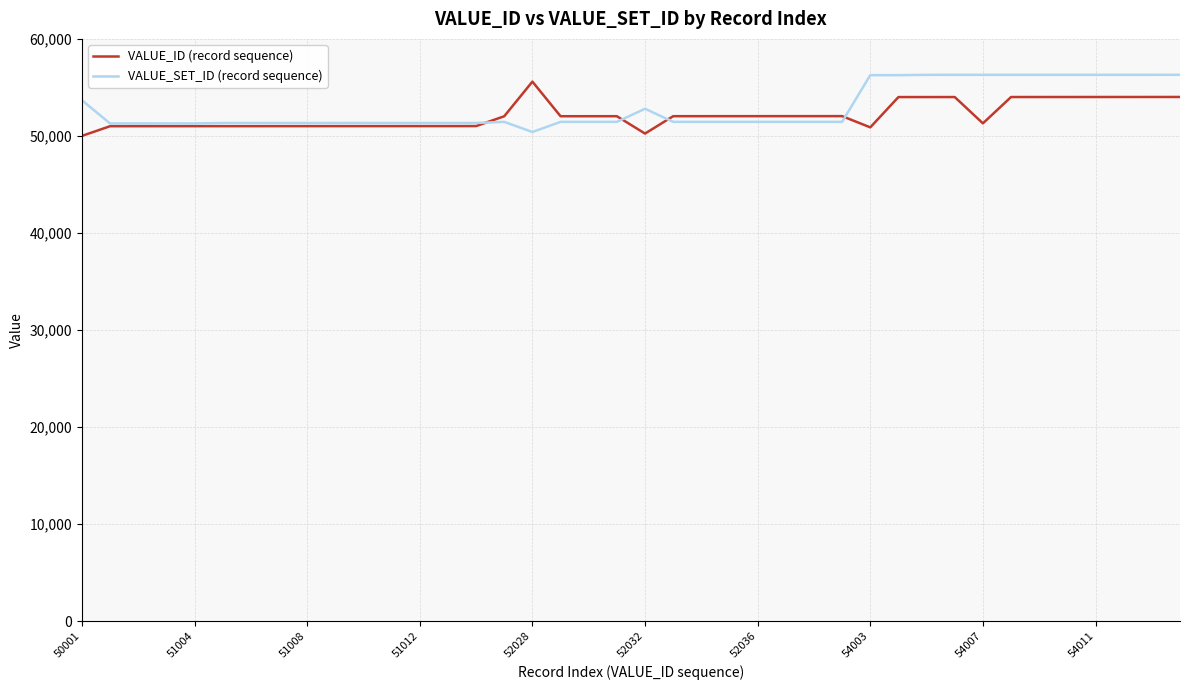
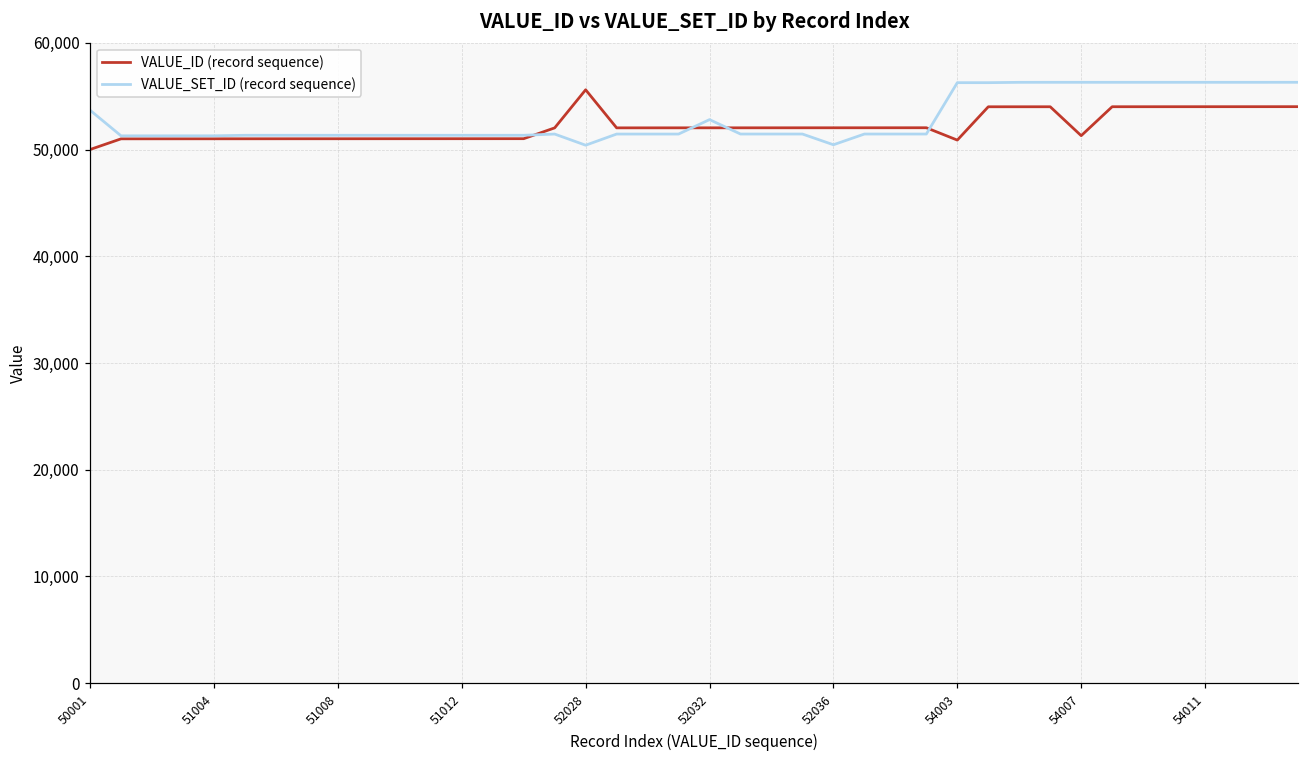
VALUE_ID (record sequence), 52032: 50,000 -> 52,000
VALUE_SET_ID (record sequence), 52036: 51,000 -> 50,000
